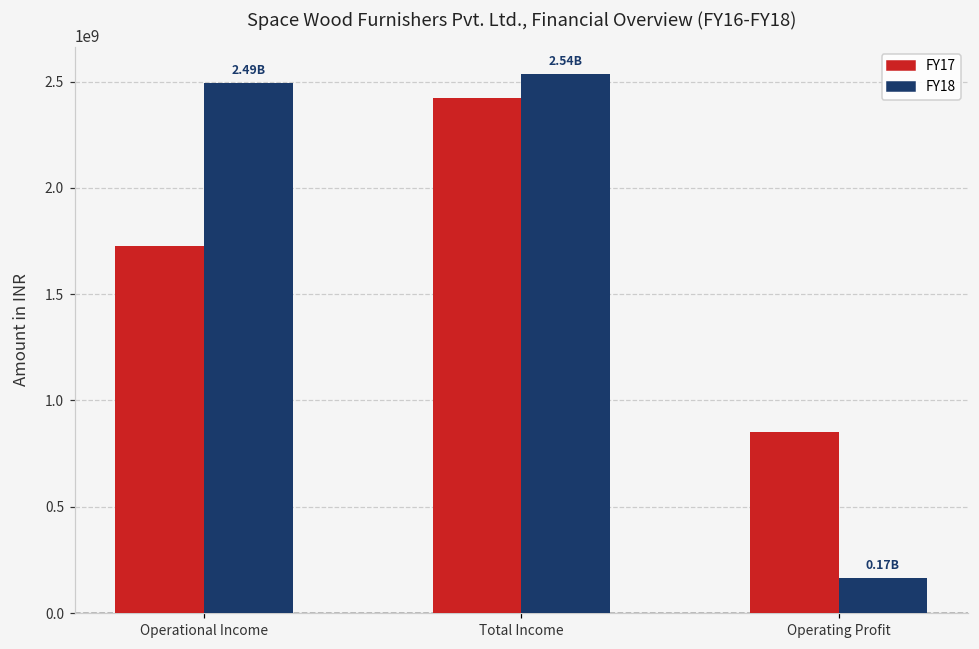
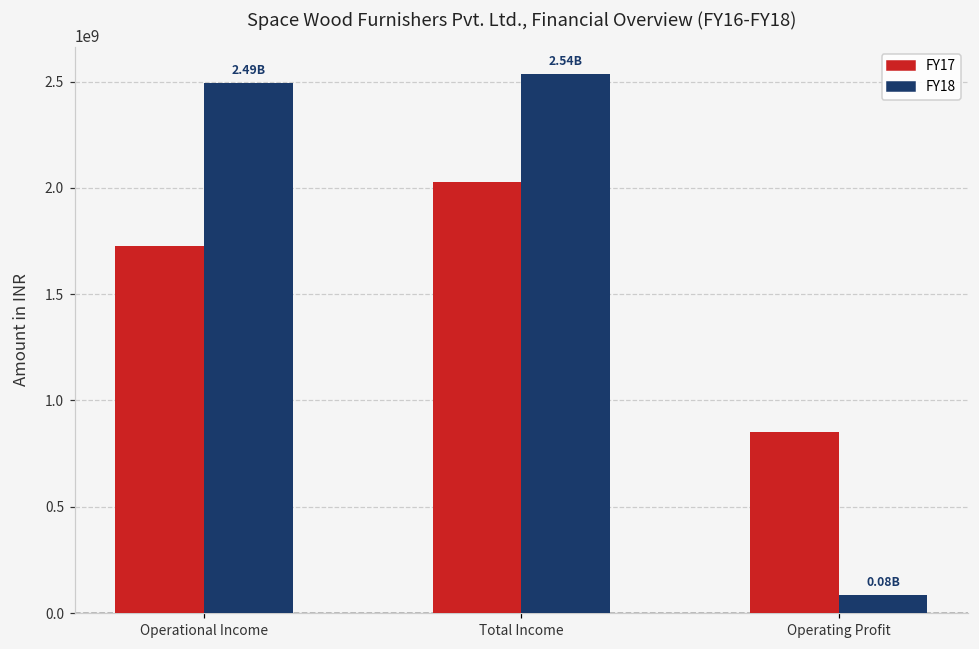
FY17, Total Income: 2420000000 -> 2030000000
FY18, Operating Profit: 0.17B -> 0.08B
